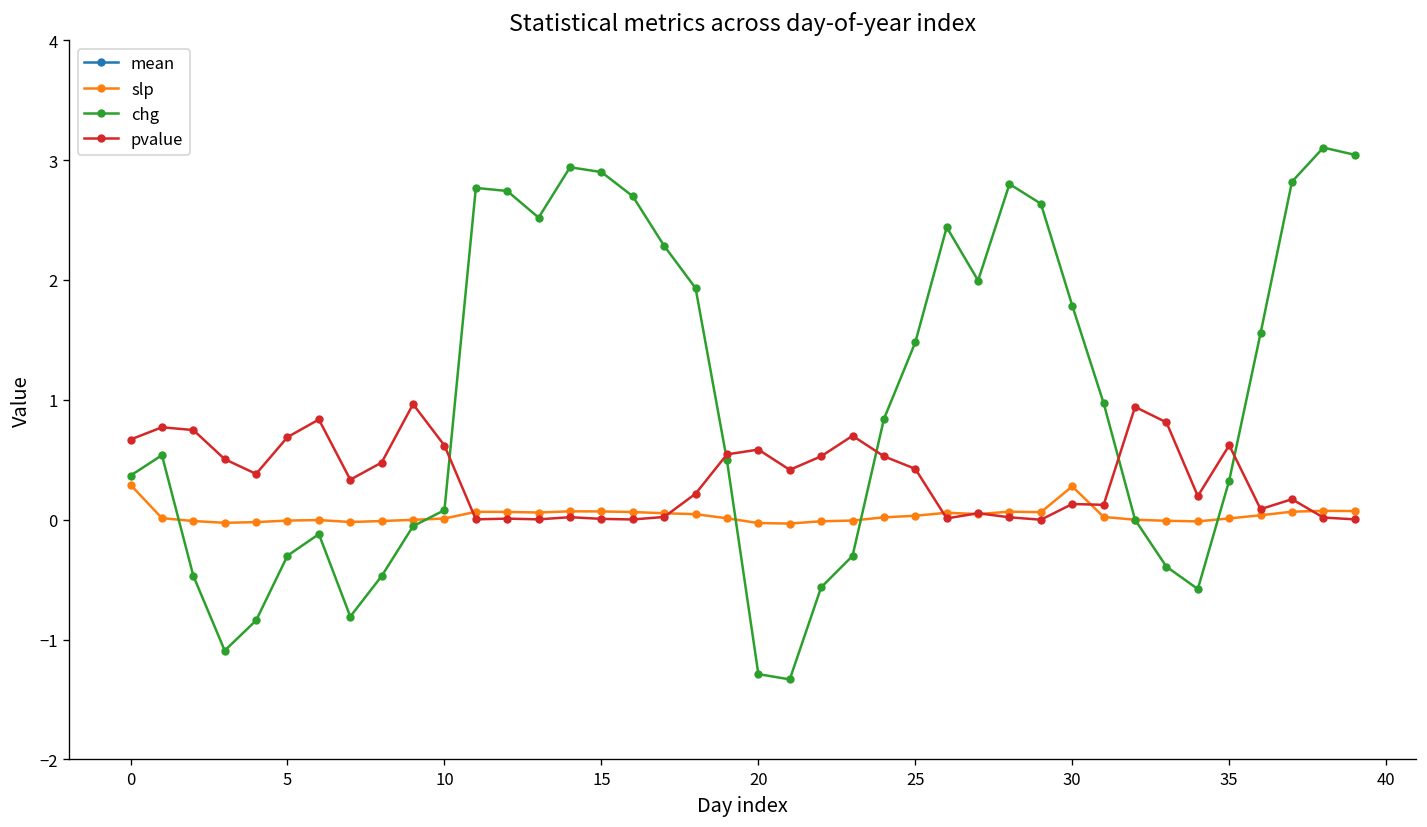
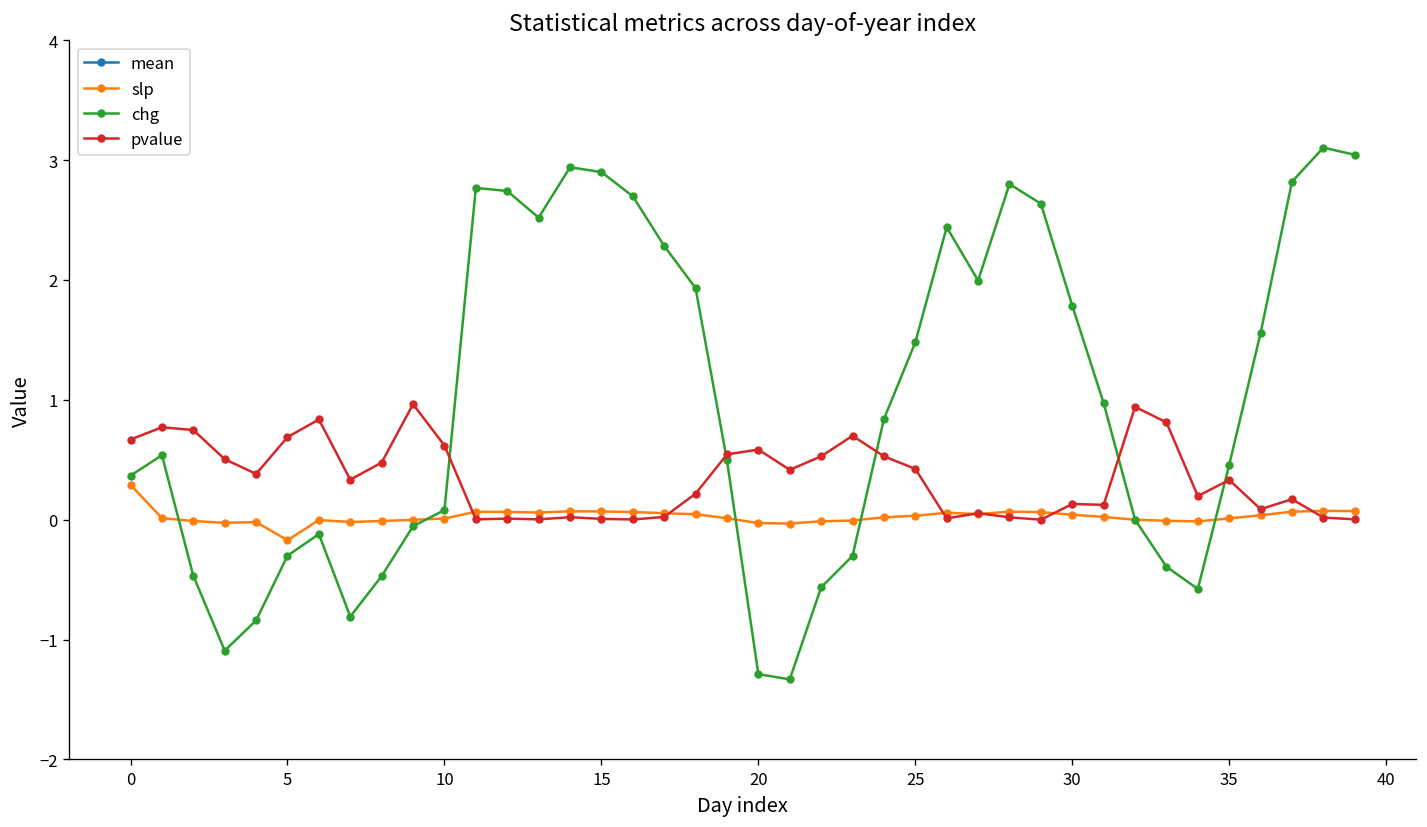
slp, 5: 0.0 -> -0.2
slp, 30: 0.3 -> 0.0
chg, 35: 0.3 -> 0.5
pvalue, 35: 0.6 -> 0.3
